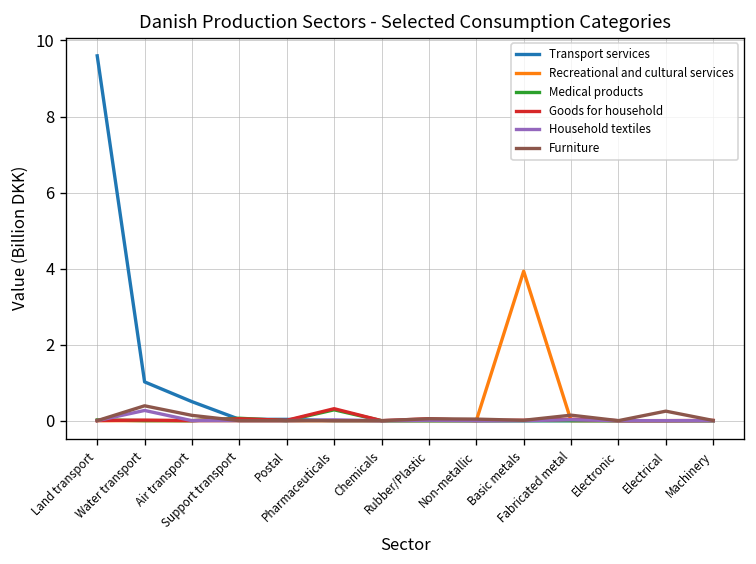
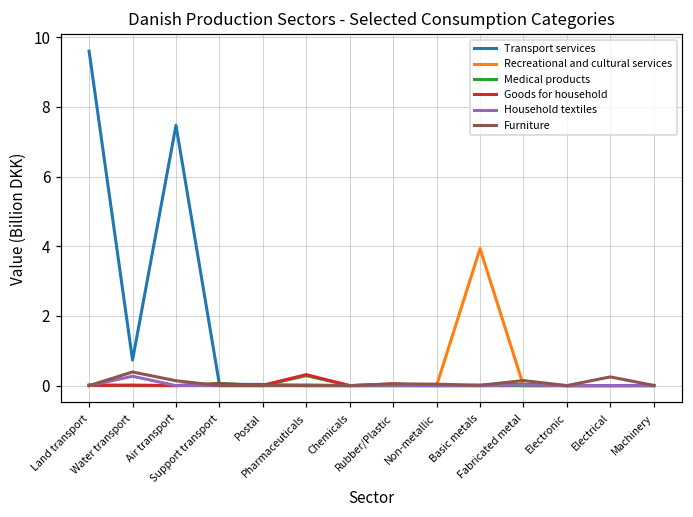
Transport services, Water transport: 1.0 -> 0.7
Transport services, Air transport: 0.5 -> 7.5
